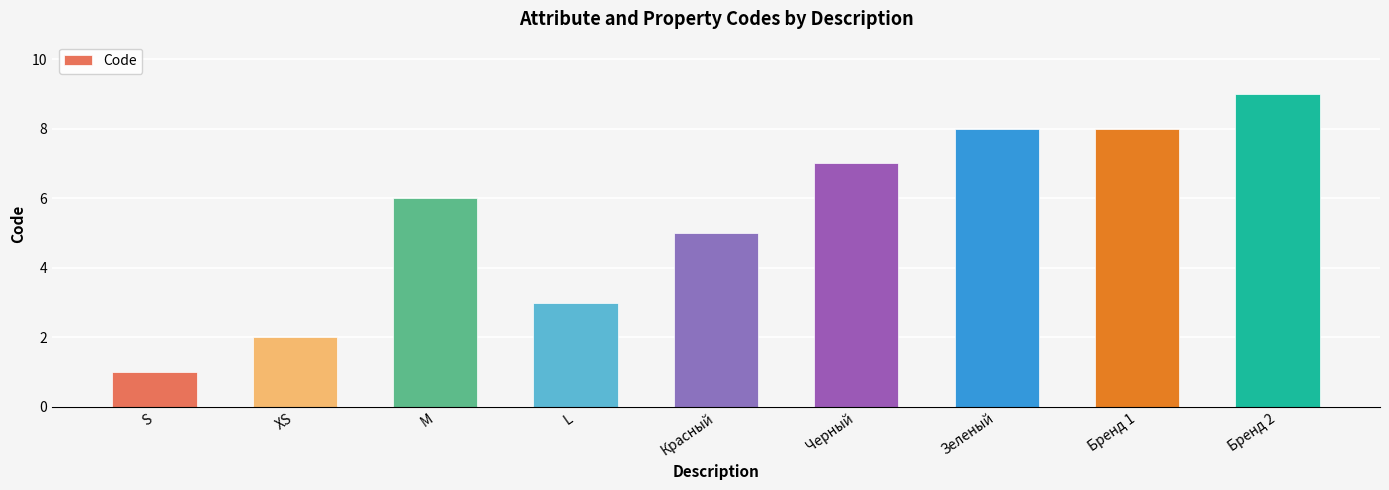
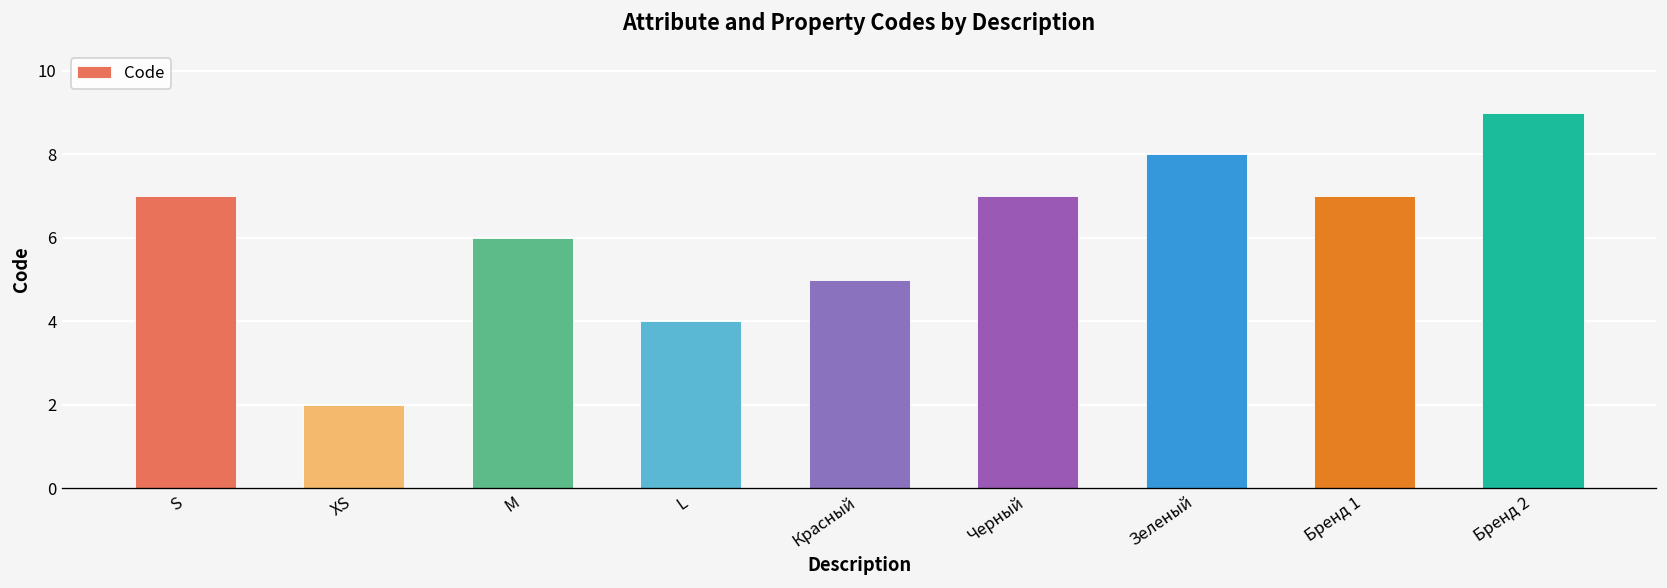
S: 1 -> 7
L: 3 -> 4
Бренд 1: 8 -> 7
